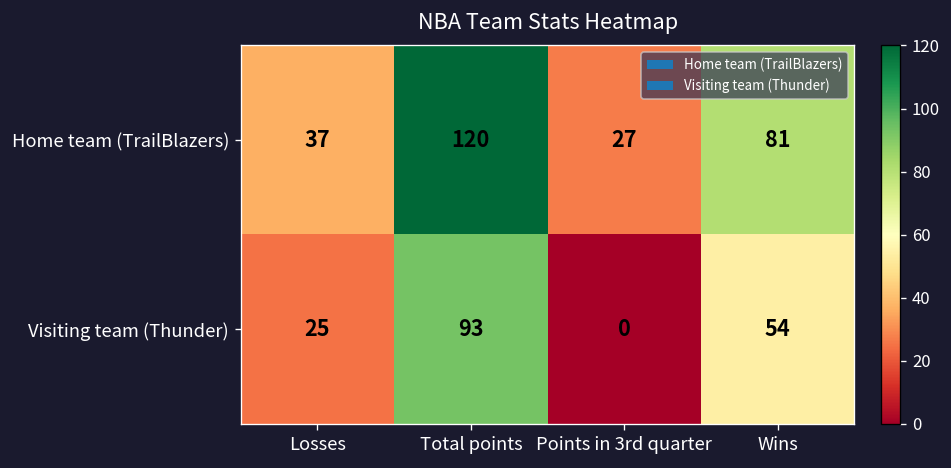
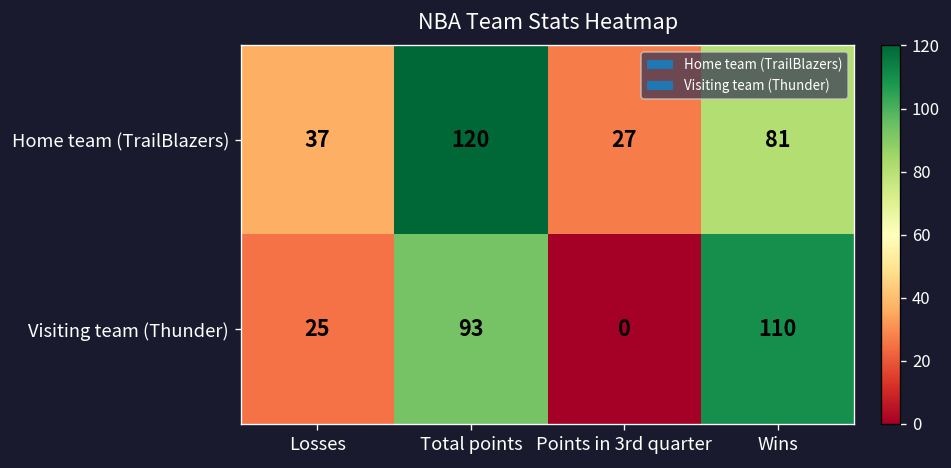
Visiting team (Thunder), Wins: 54 -> 110
